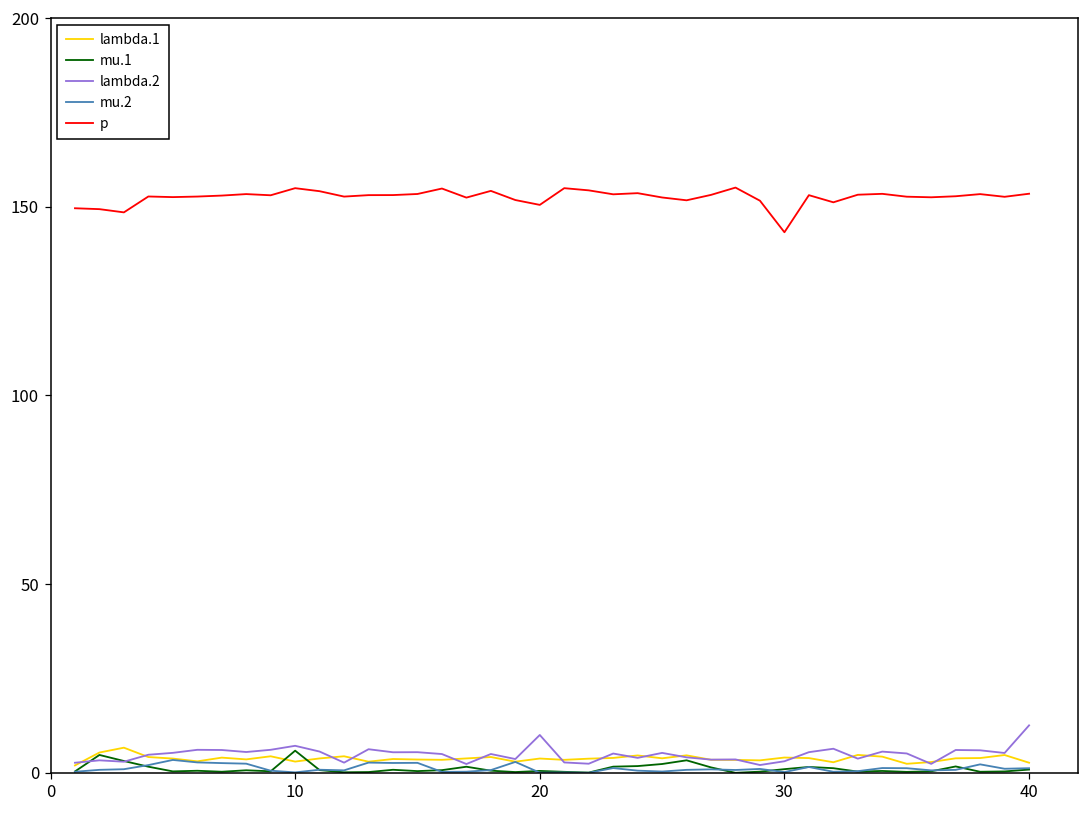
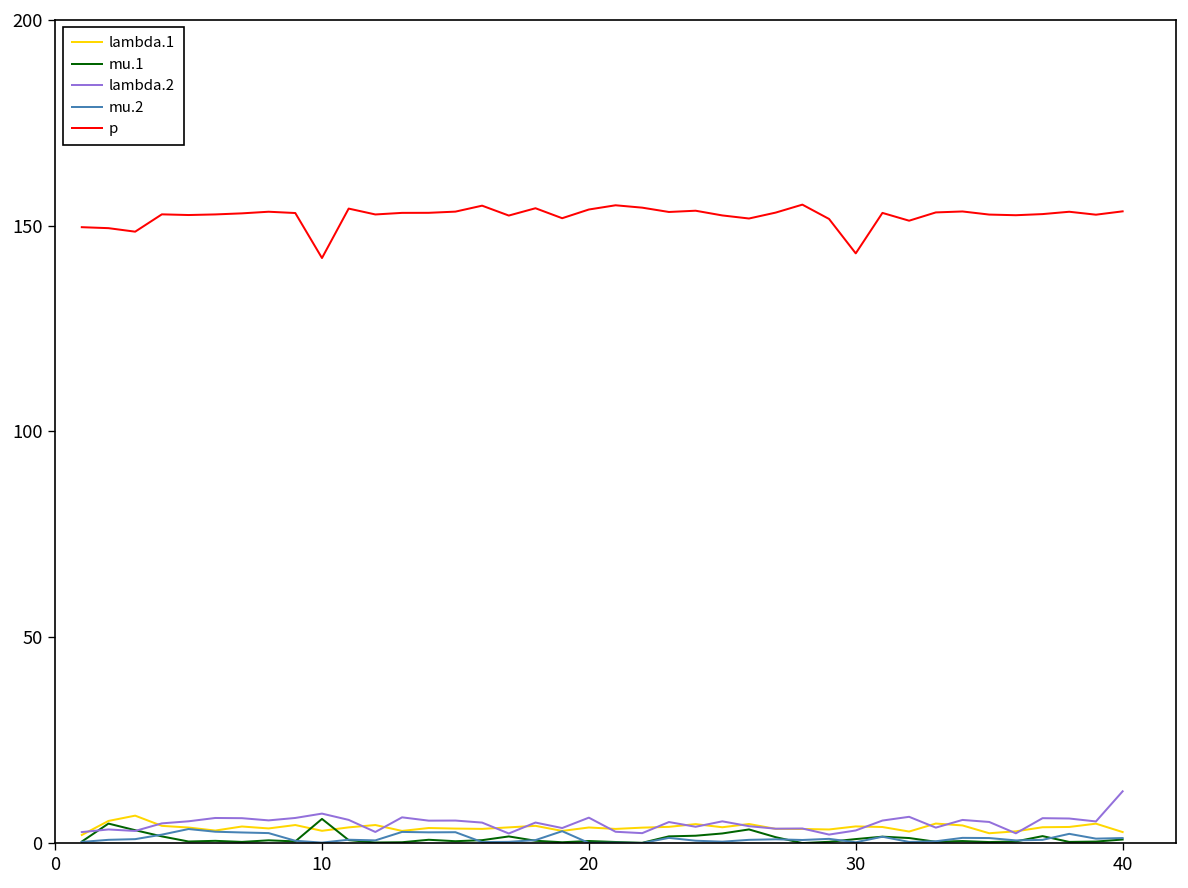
p, 10: 155 -> 142
lambda.2, 20: 10 -> 6
p, 20: 151 -> 154
